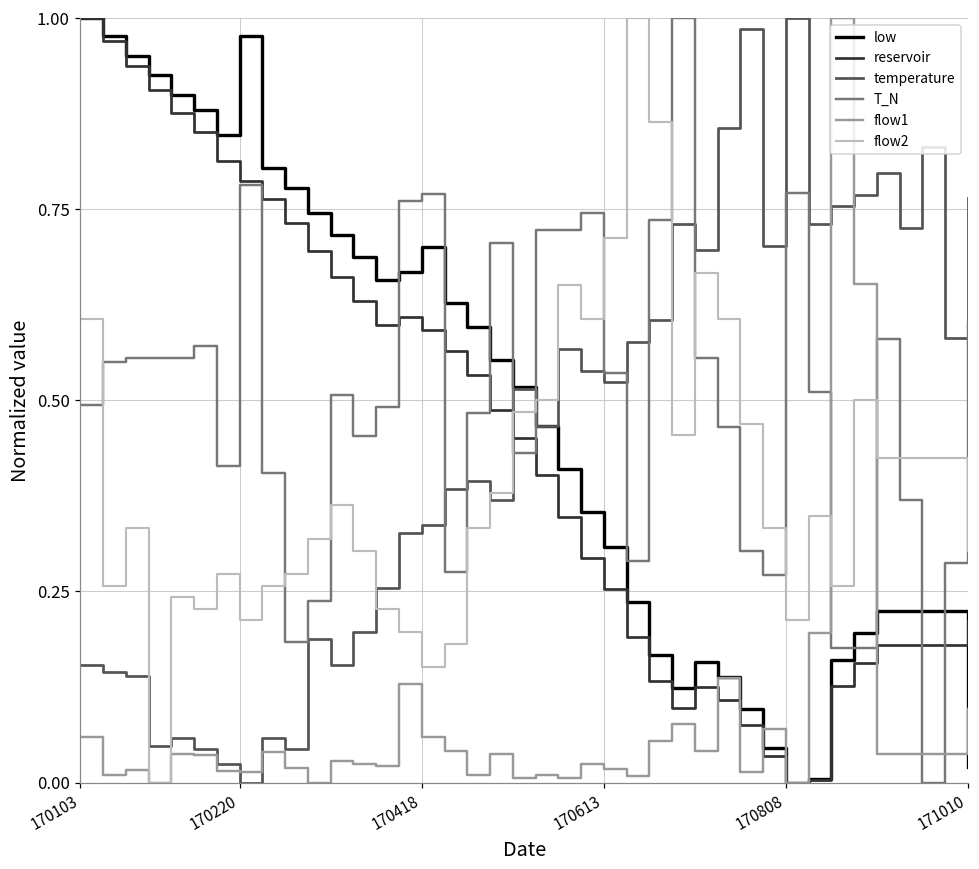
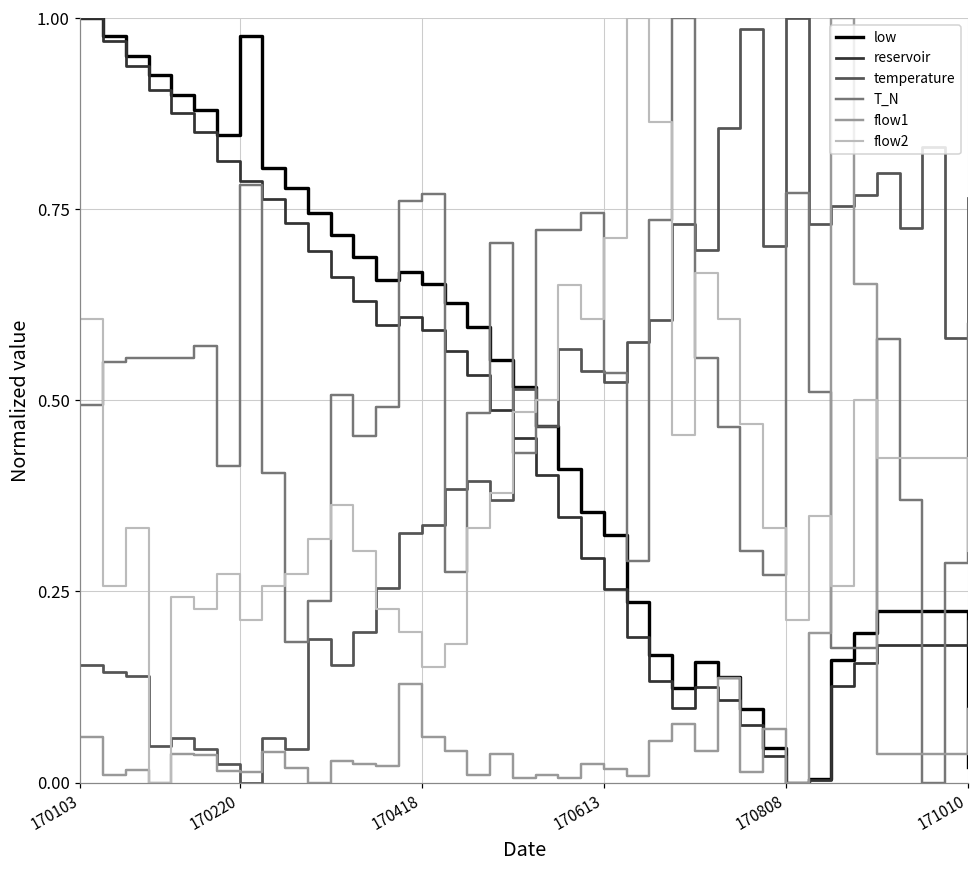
low, 170418: 0.70 -> 0.65
low, 170613: 0.31 -> 0.32
